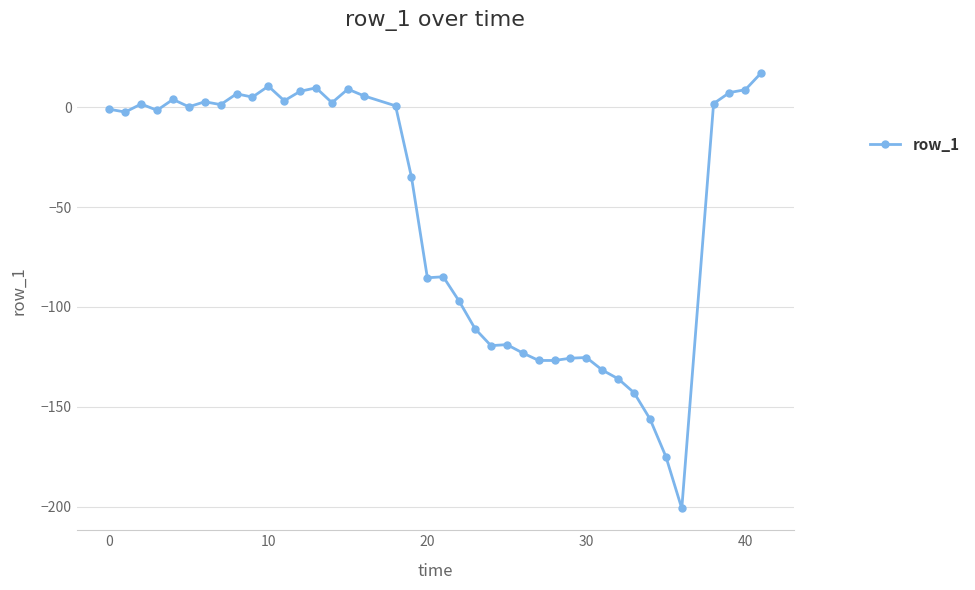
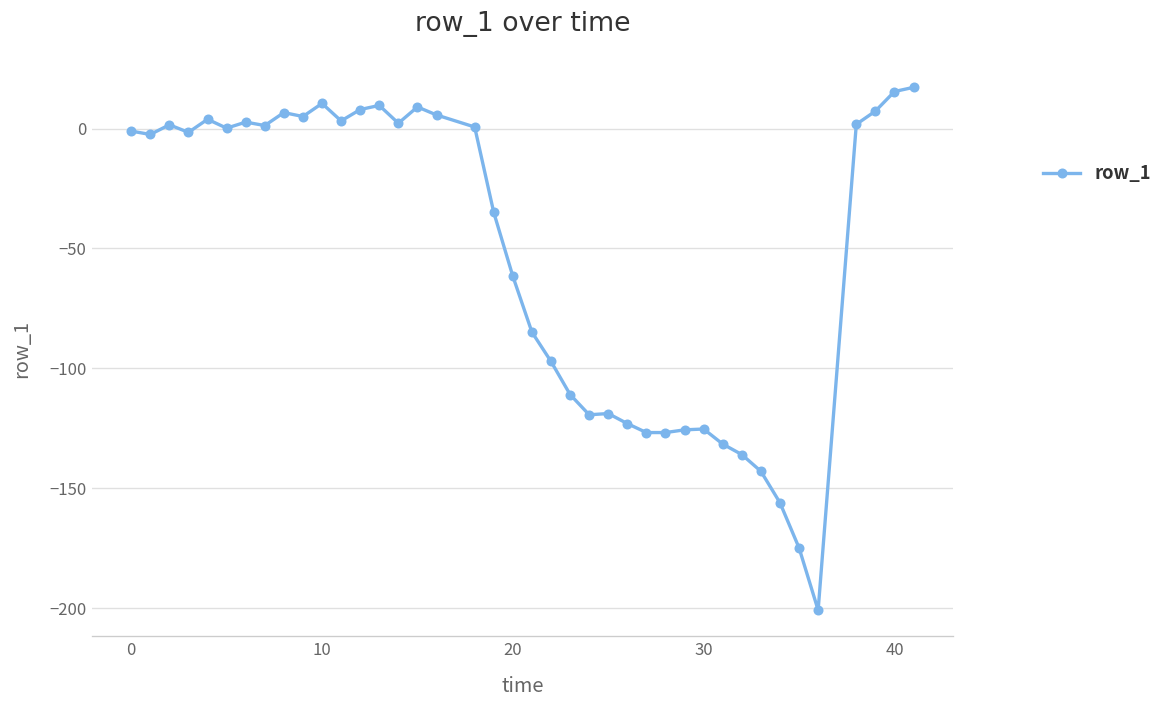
20: -85 -> -62
40: 9 -> 15
